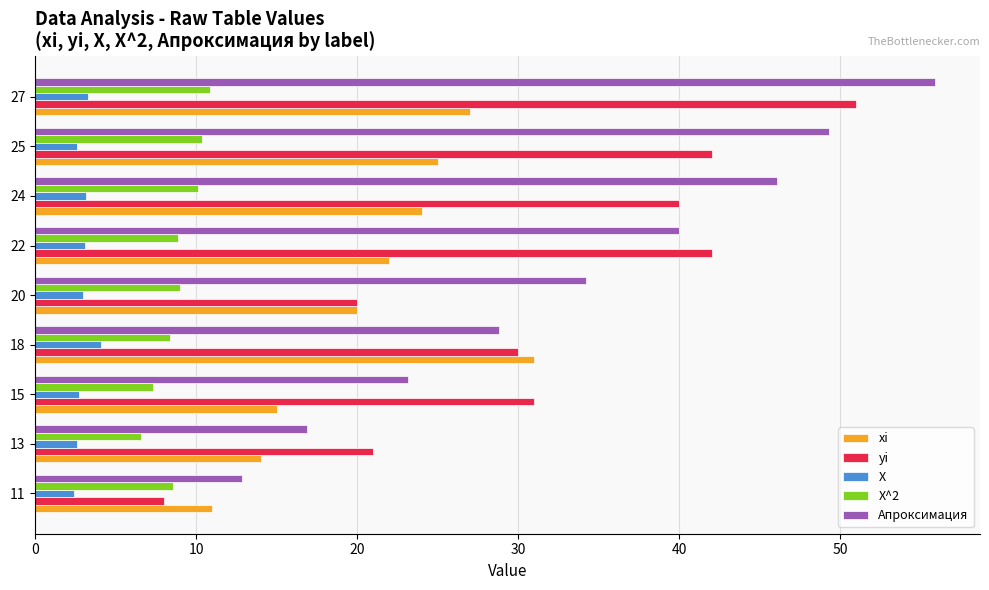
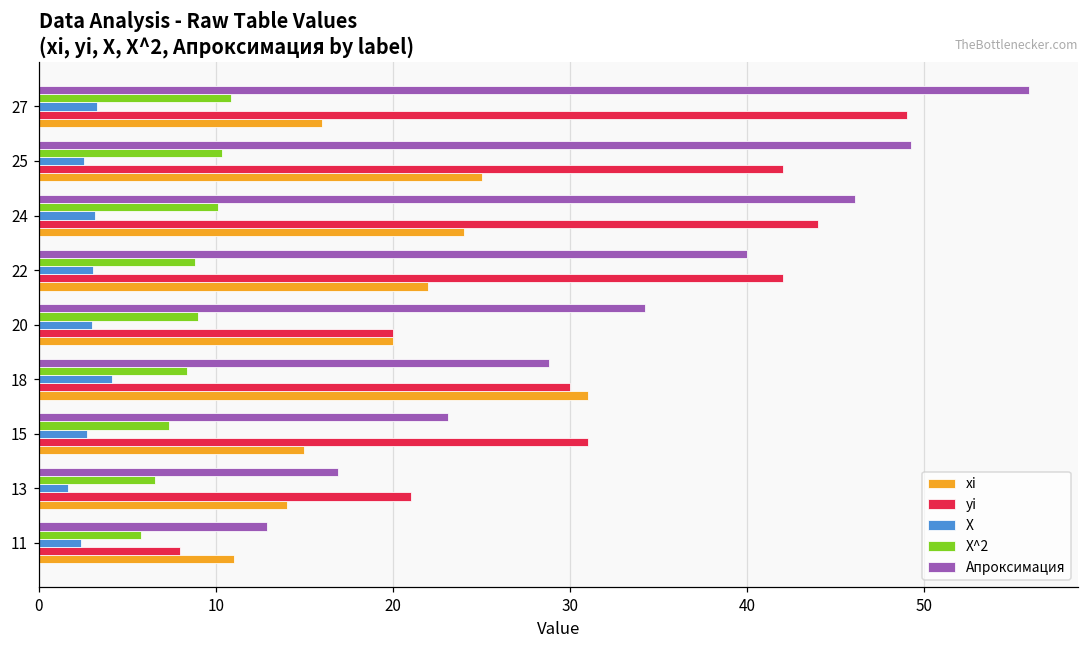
yi, 27: 51 -> 49
xi, 27: 27 -> 16
yi, 24: 40 -> 44
X, 13: 2.6 -> 1.7
X^2, 11: 8.6 -> 5.7
